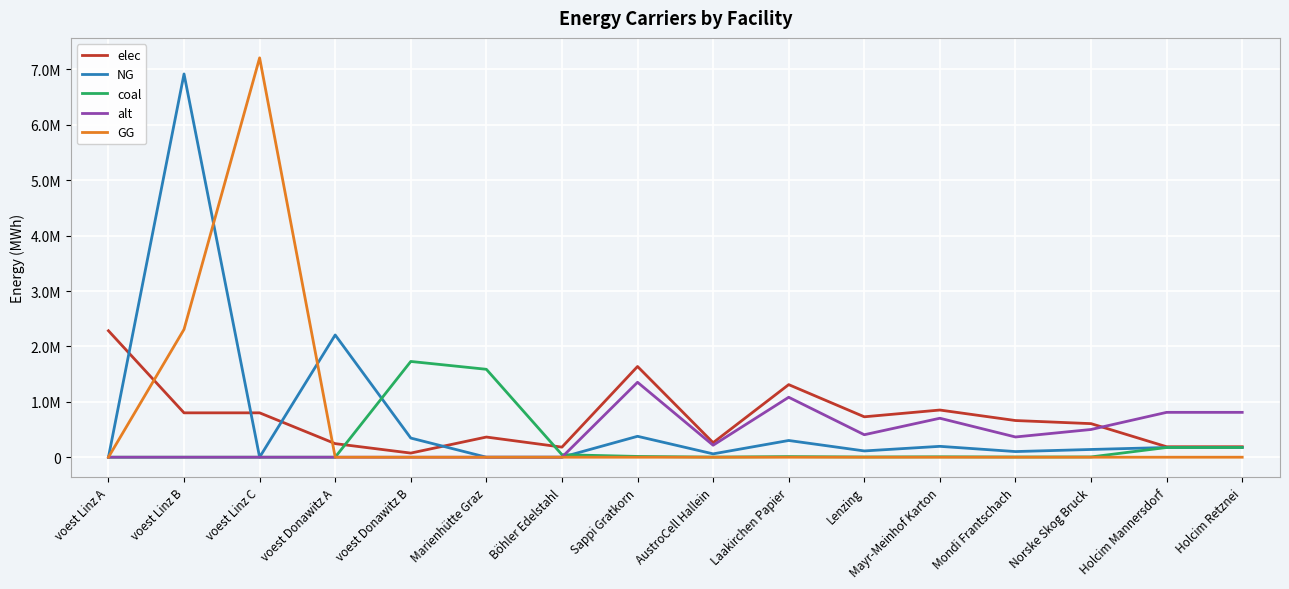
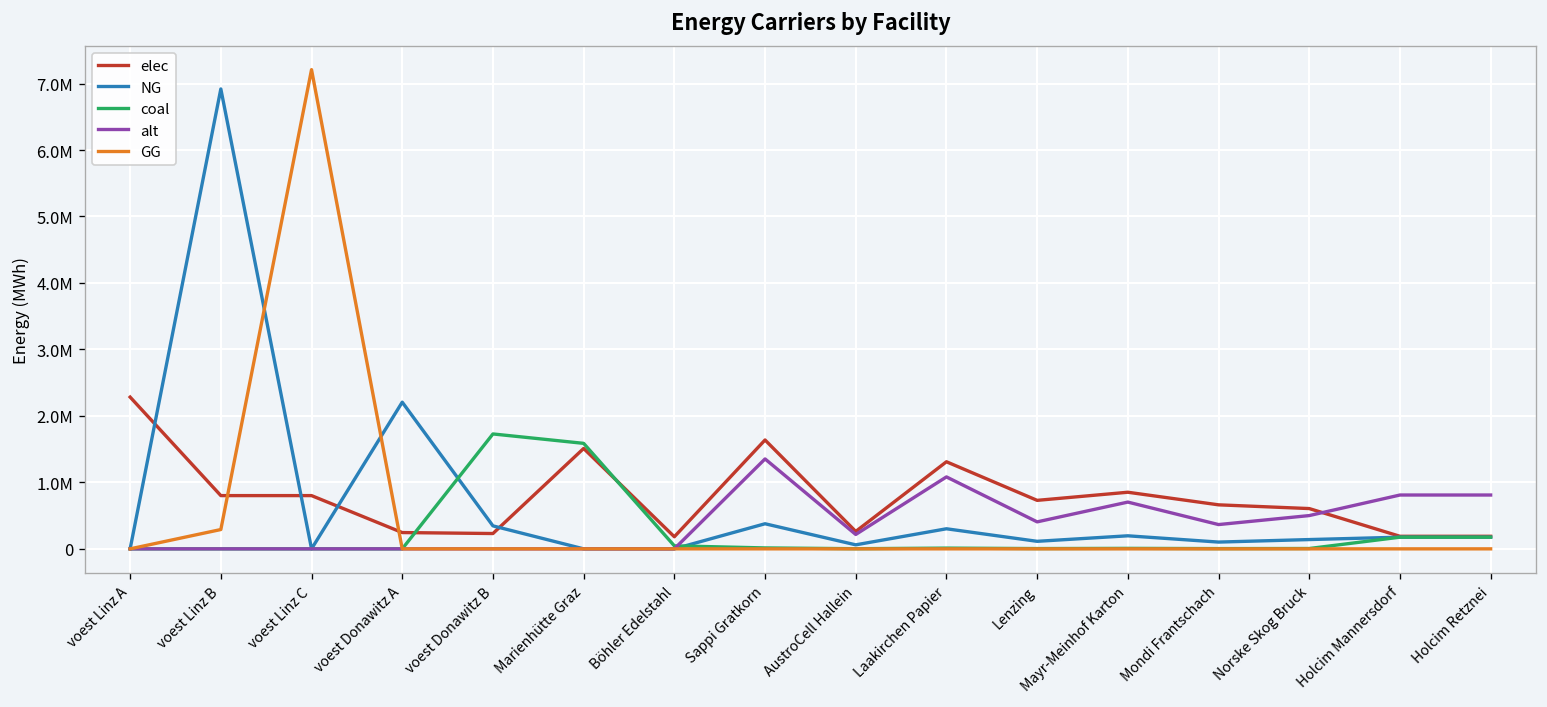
GG, voest Linz B: 2300000 -> 300000
elec, voest Donawitz B: 100000 -> 200000
elec, Marienhütte Graz: 400000 -> 1500000
